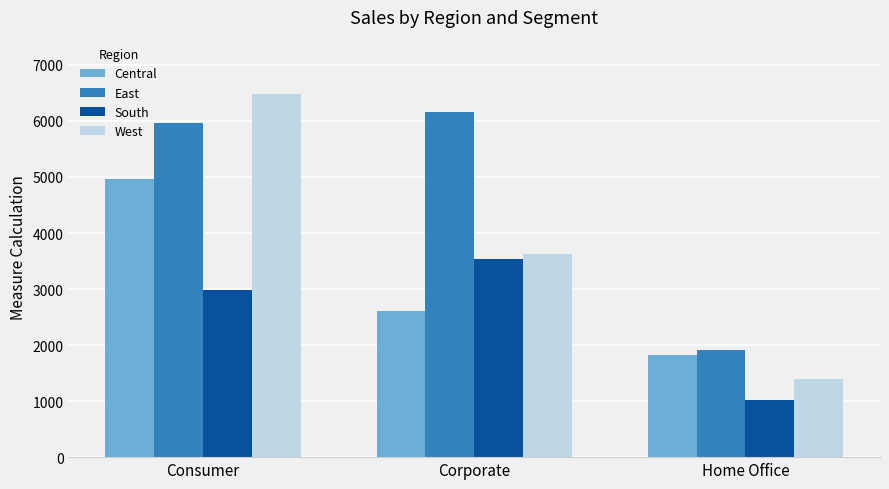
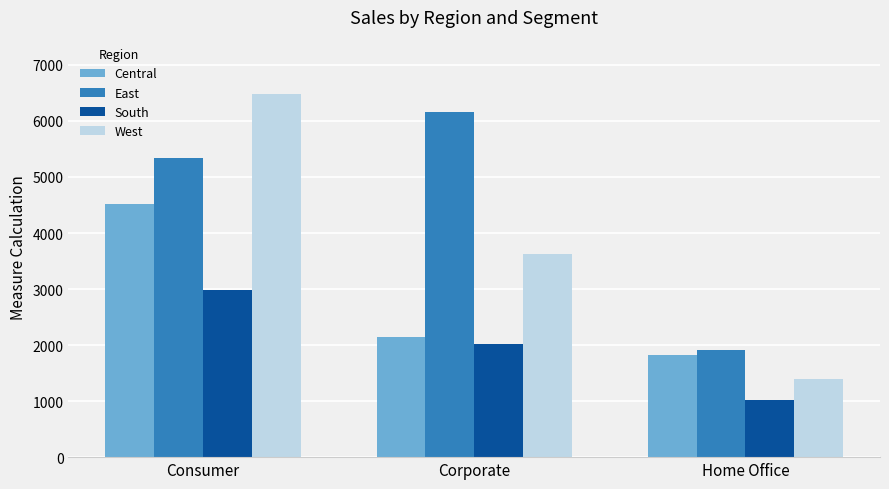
Central, Consumer: 5000 -> 4500
East, Consumer: 6000 -> 5300
Central, Corporate: 2600 -> 2100
South, Corporate: 3500 -> 2000
